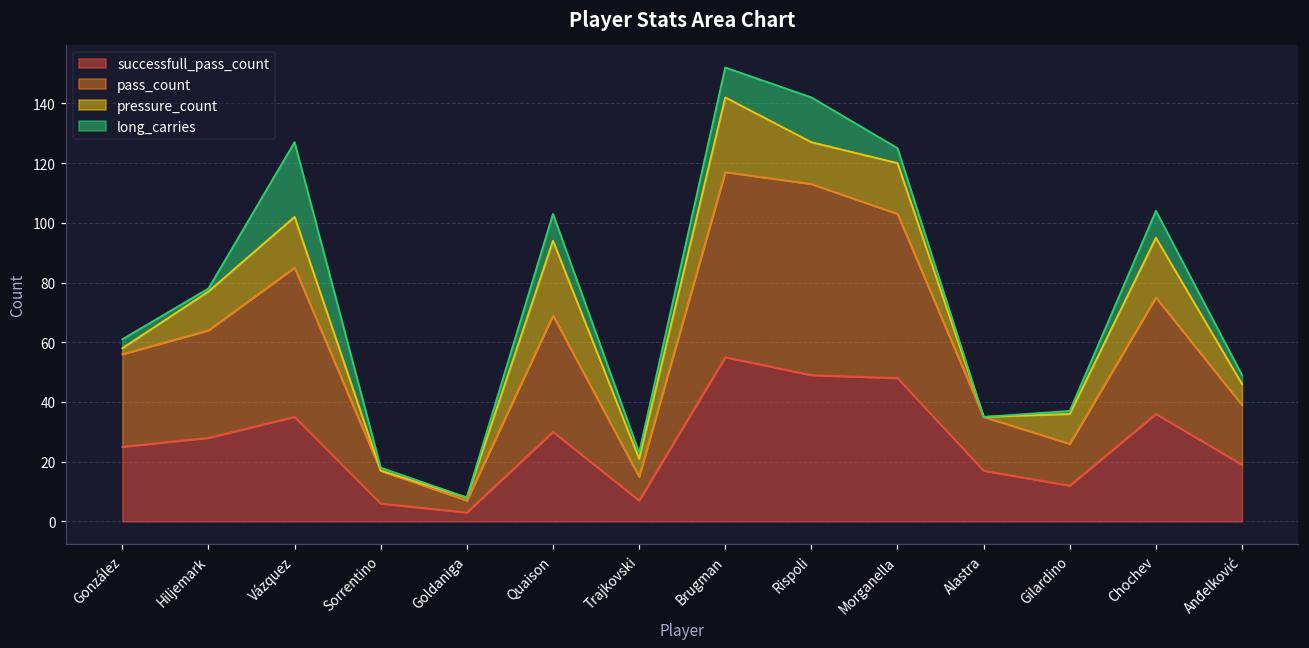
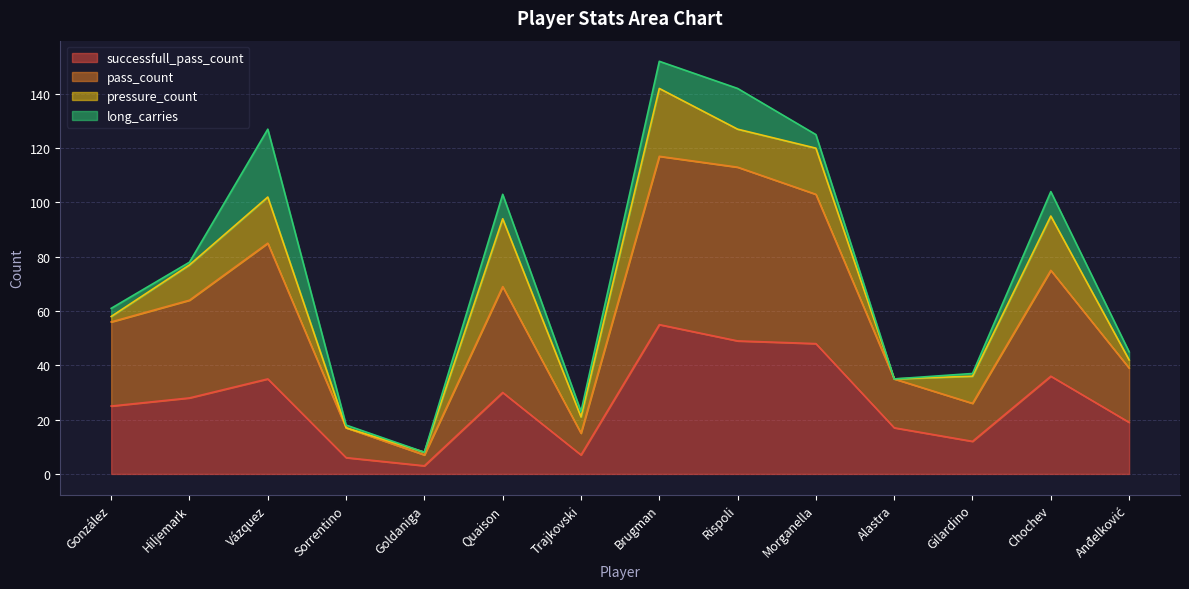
pressure_count, Anđelković: 7 -> 3
